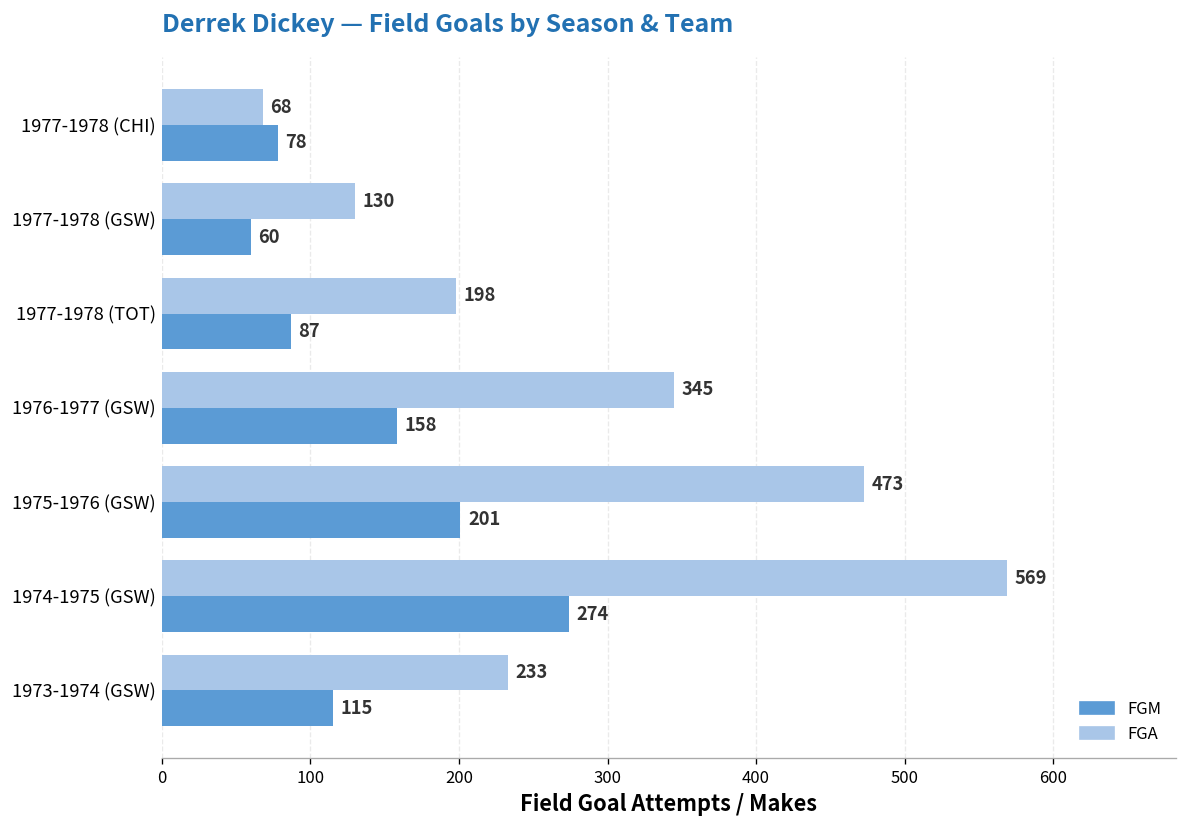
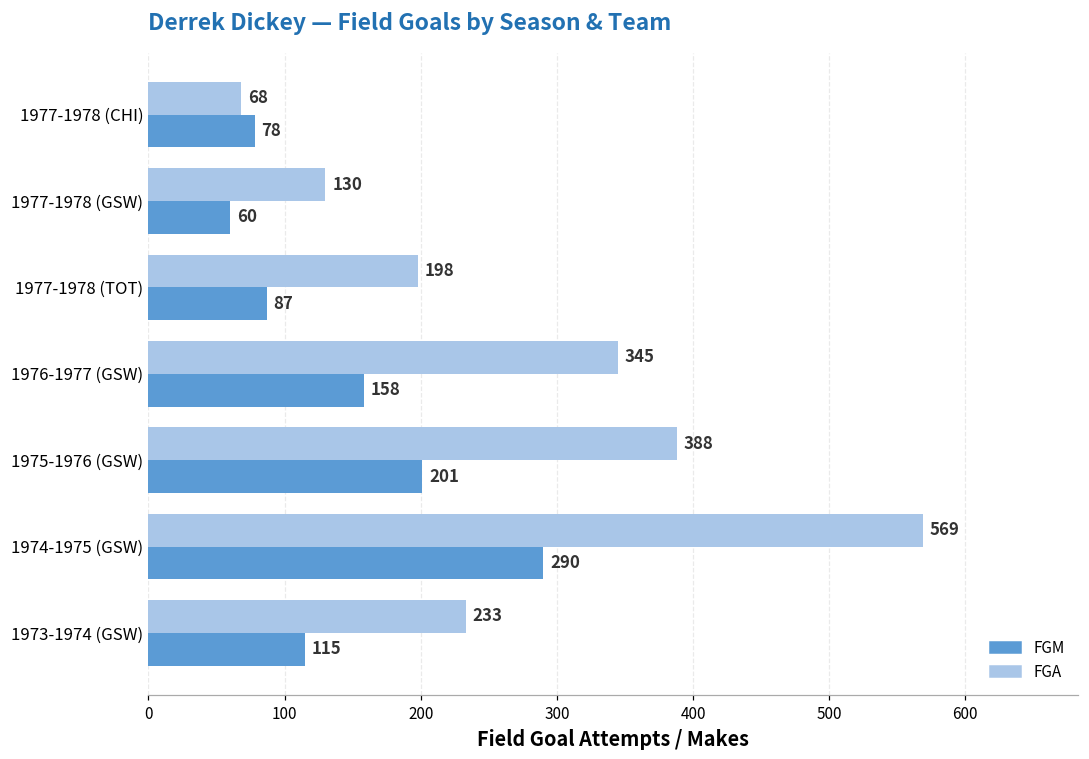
FGA, 1975-1976 (GSW): 473 -> 388
FGM, 1974-1975 (GSW): 274 -> 290
